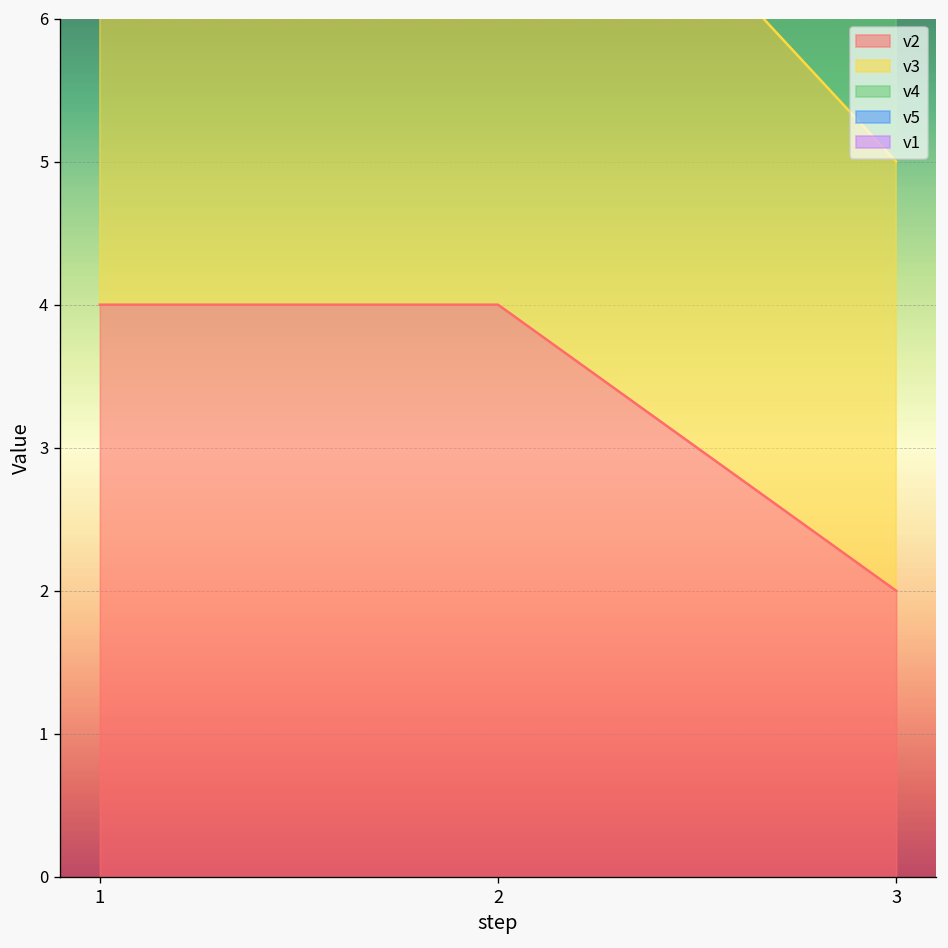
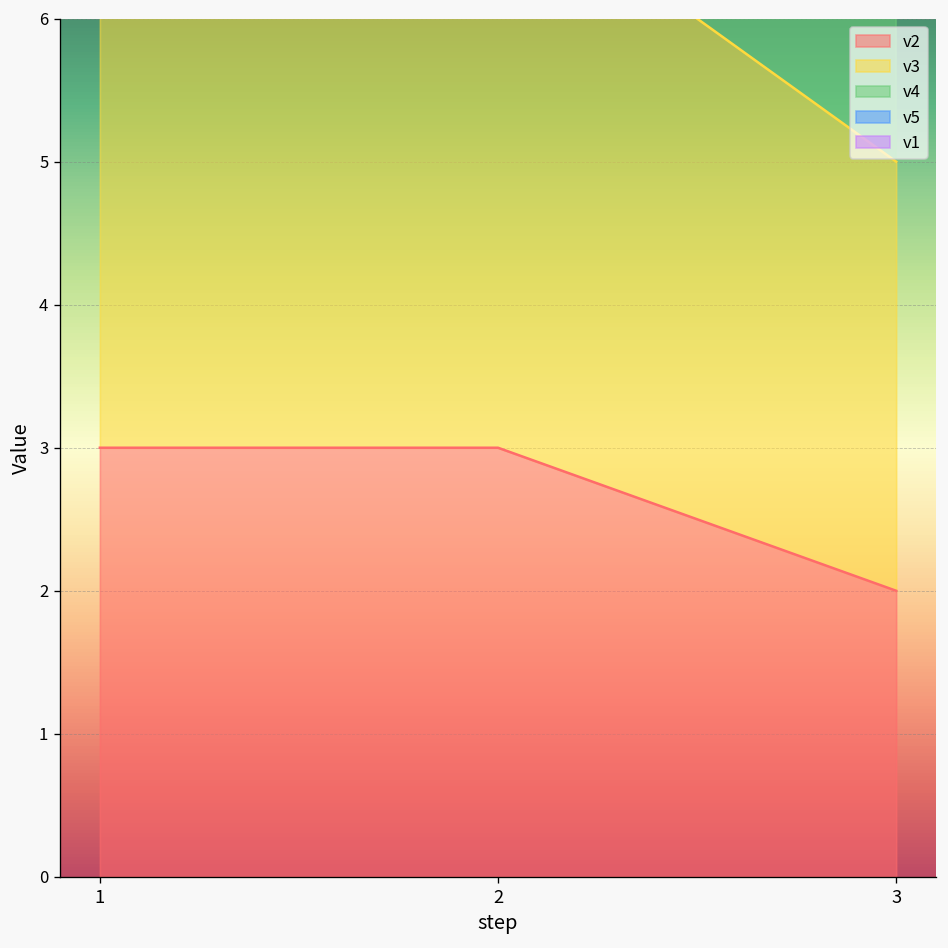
v2, 1: 4 -> 3
v2, 2: 4 -> 3
